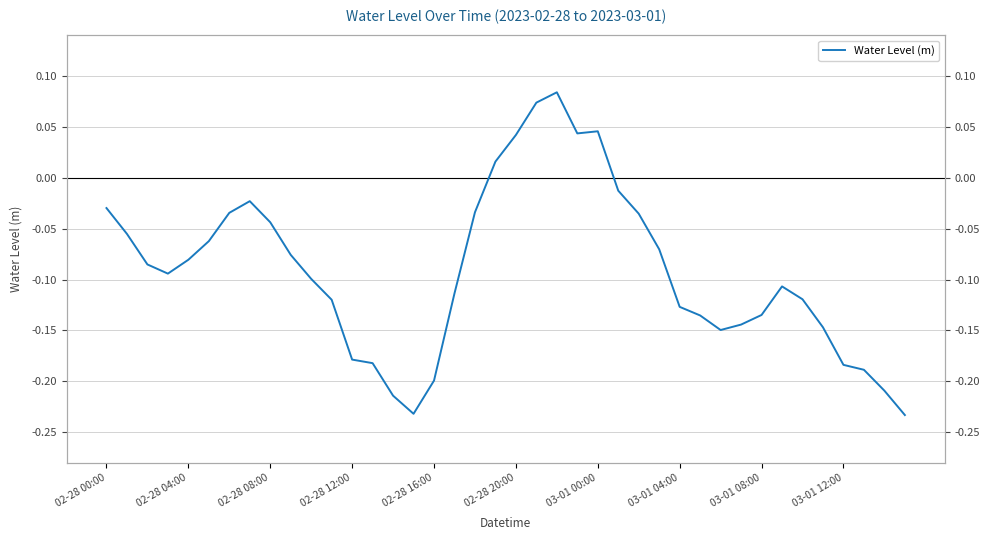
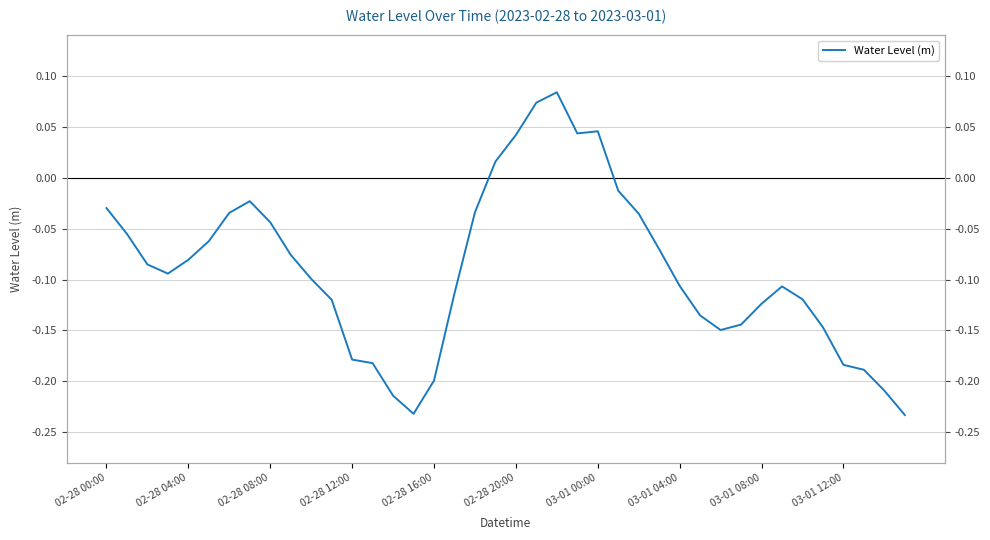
03-01 04:00: -0.127 -> -0.106
03-01 08:00: -0.135 -> -0.124
